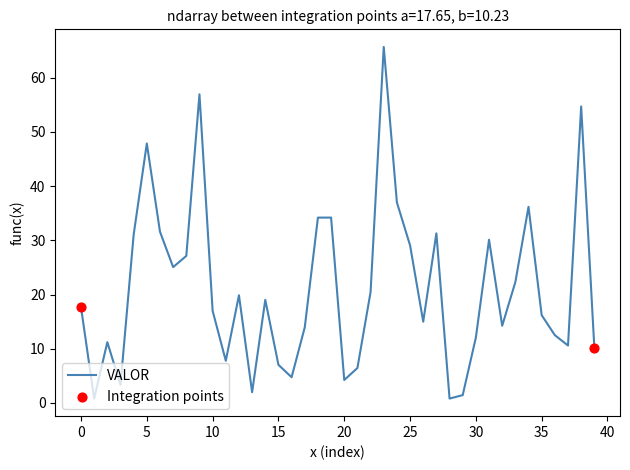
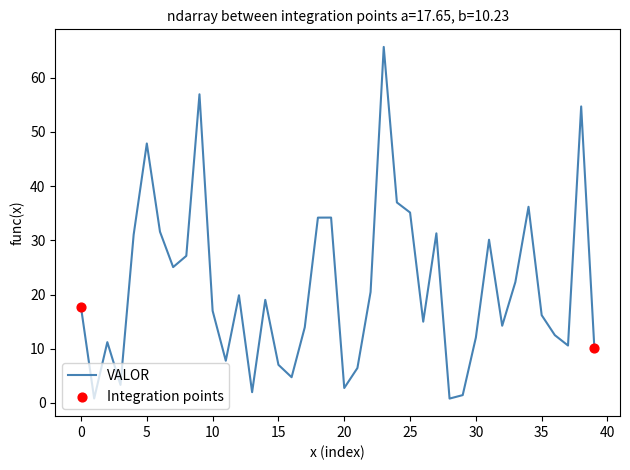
VALOR, 20: 4 -> 3
VALOR, 25: 29 -> 35
